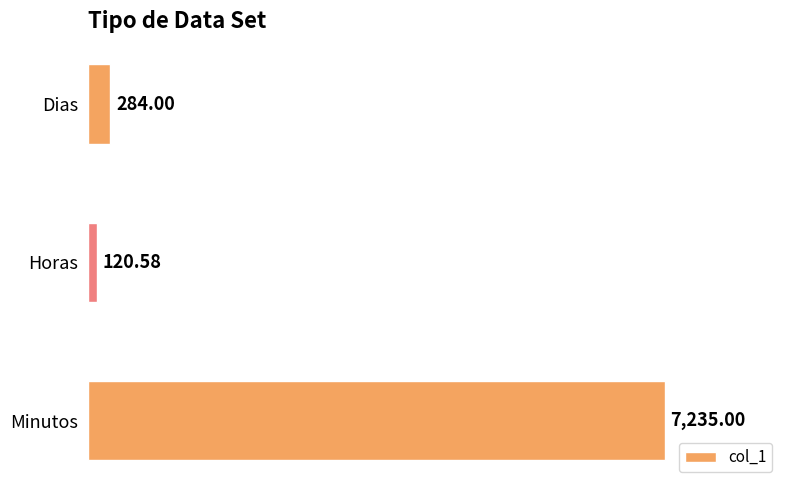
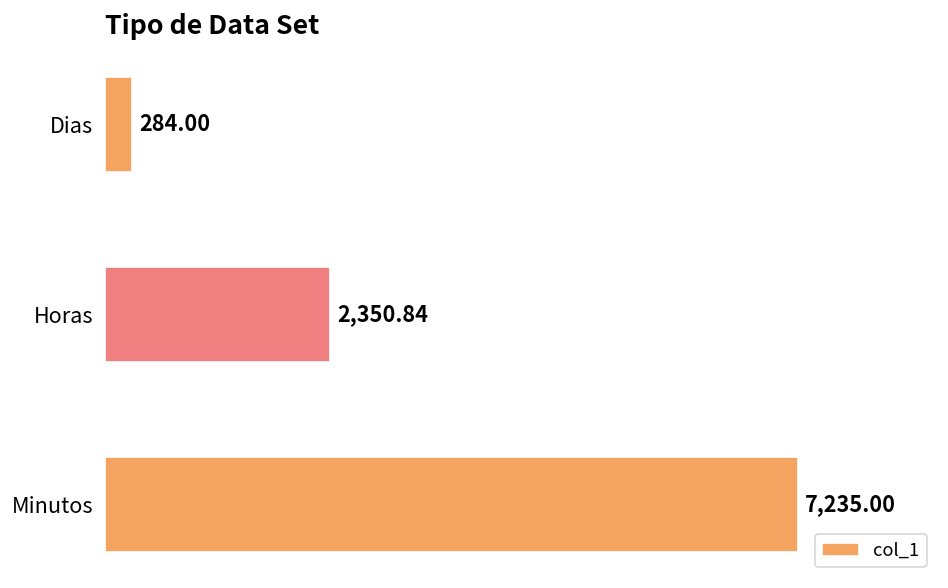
Horas: 120.58 -> 2,350.84
